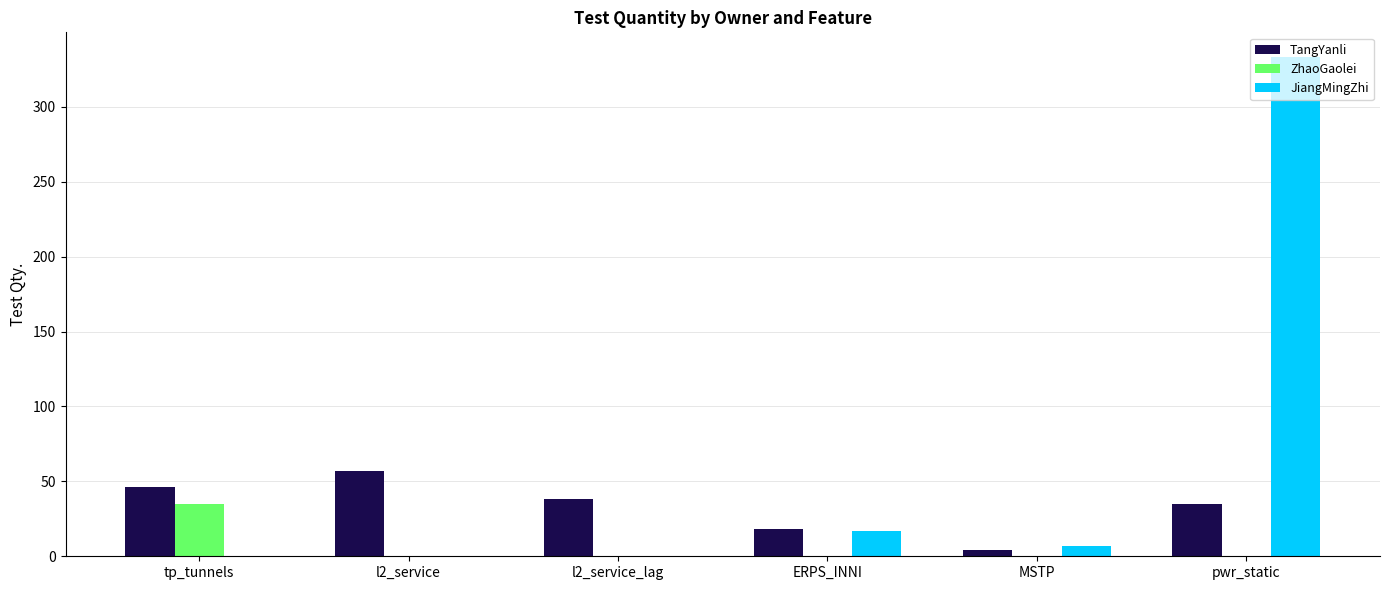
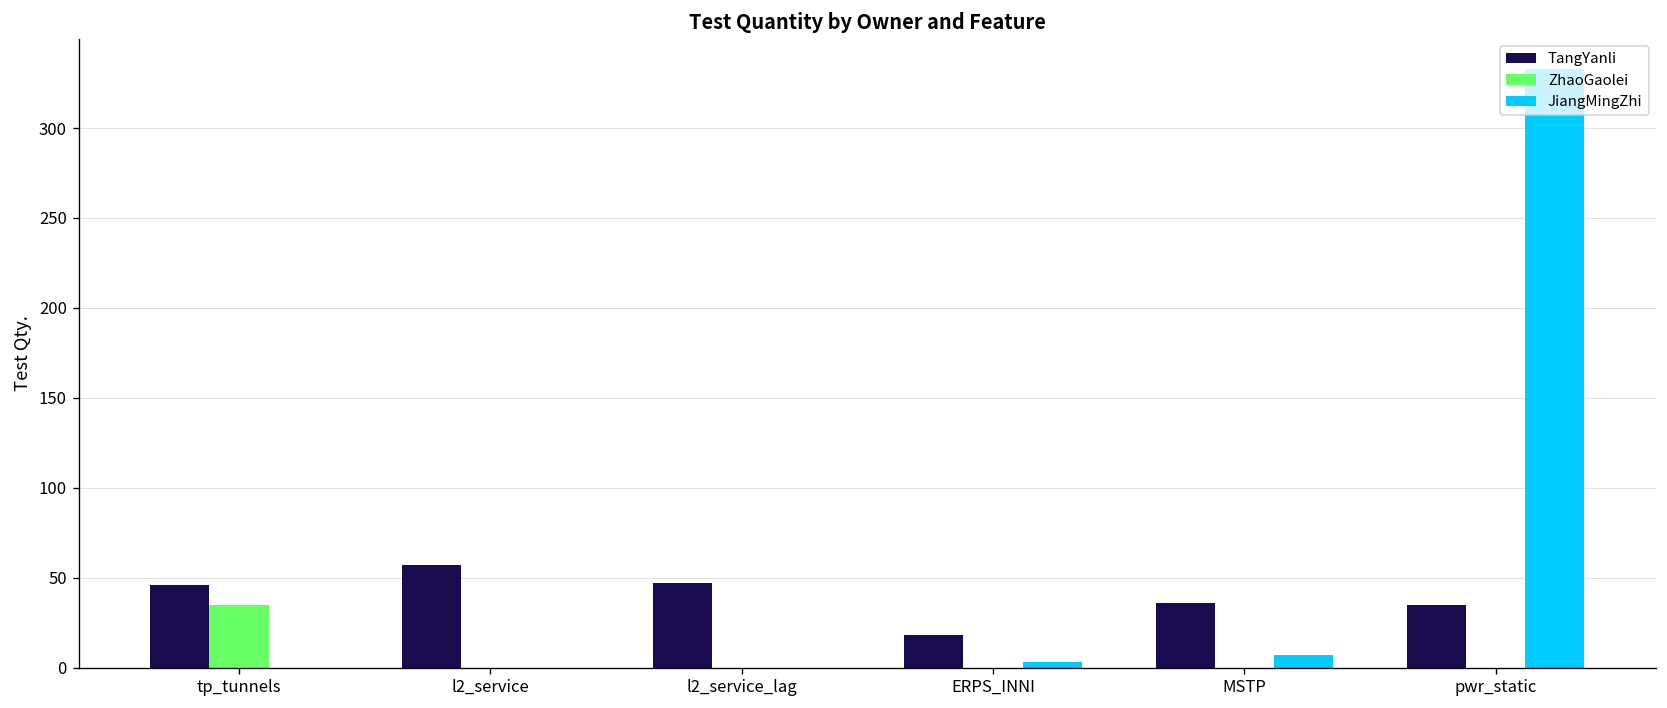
TangYanli, l2_service_lag: 38 -> 47
JiangMingZhi, ERPS_INNI: 17 -> 3
TangYanli, MSTP: 4 -> 36
